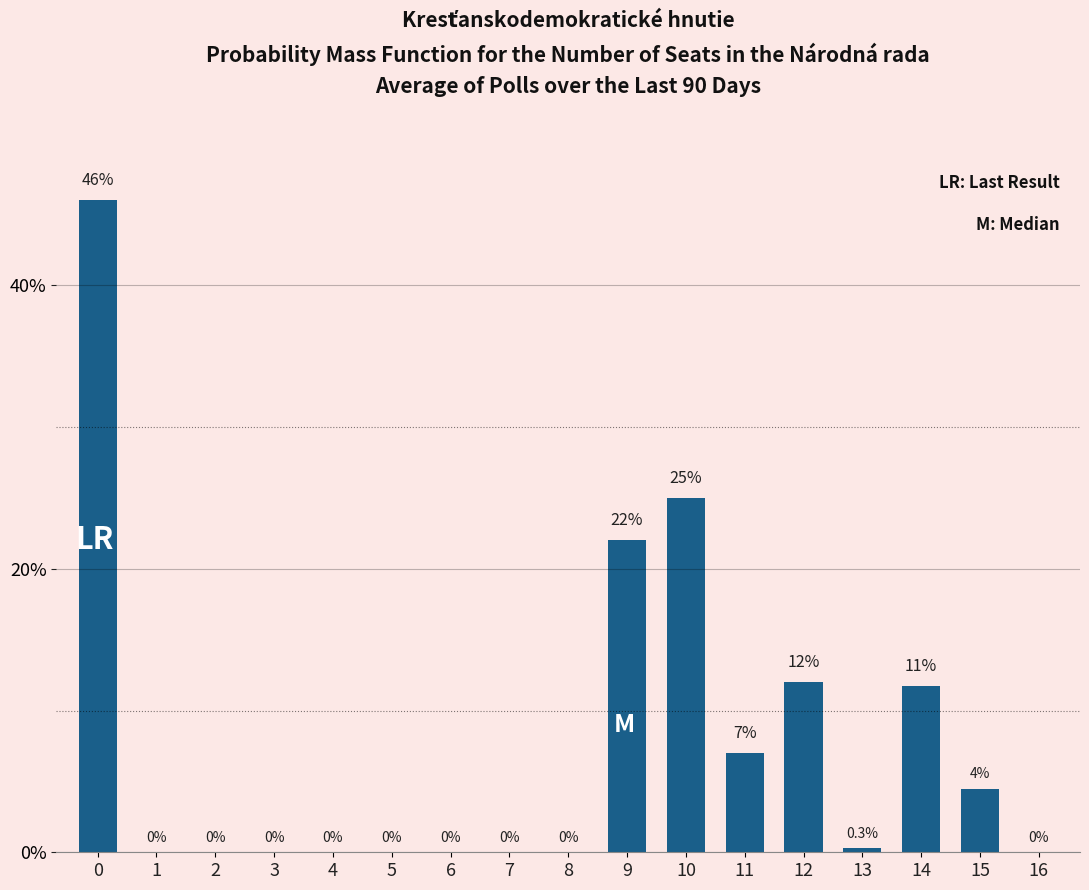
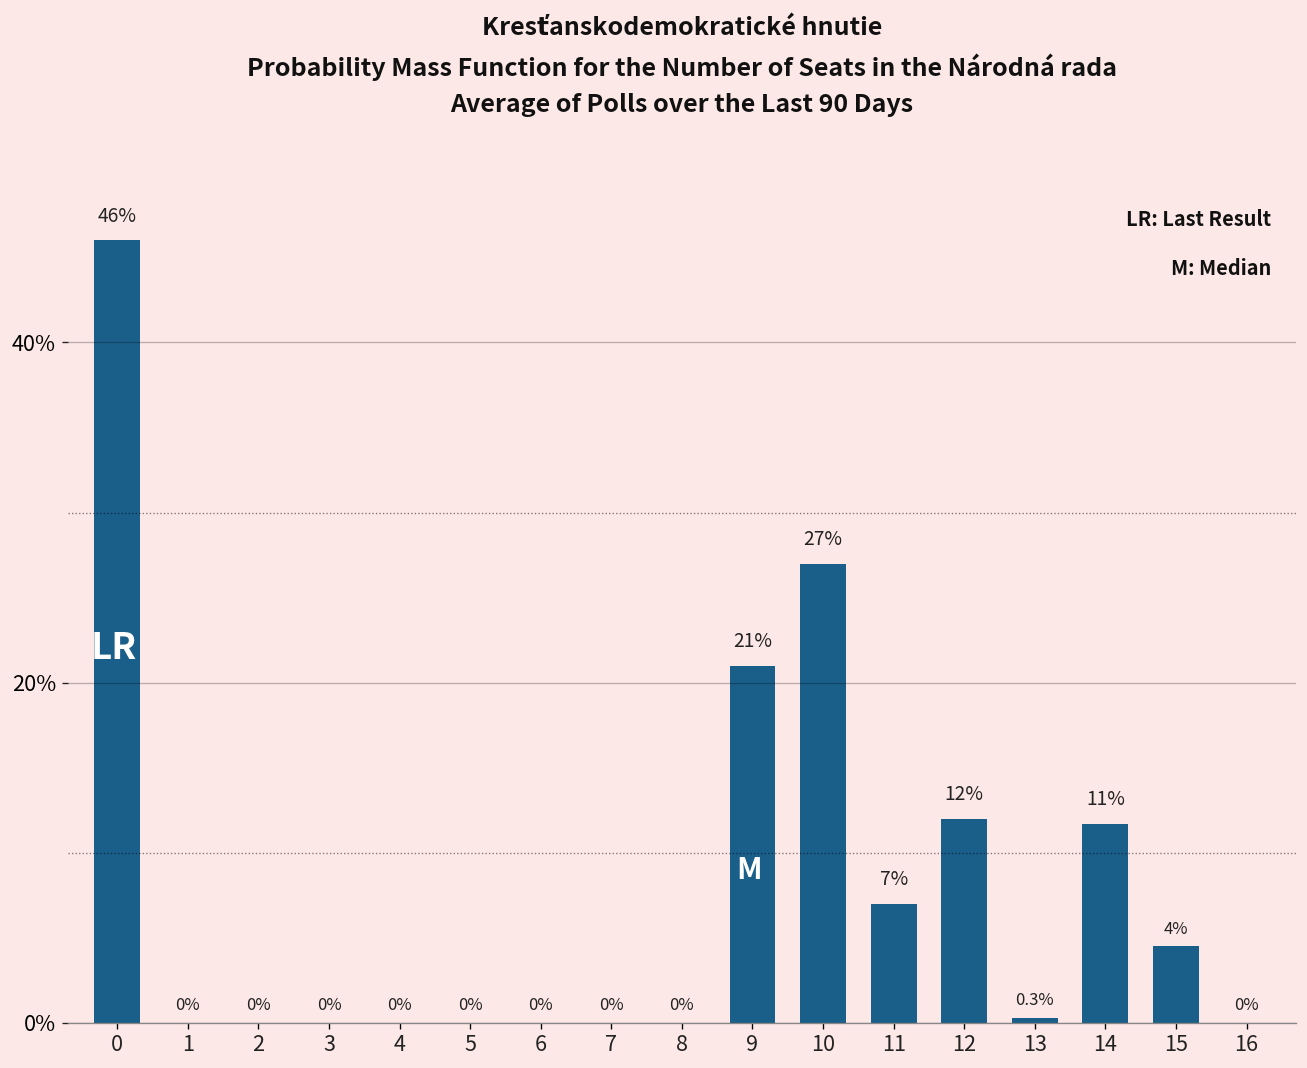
9: 22% -> 21%
10: 25% -> 27%
